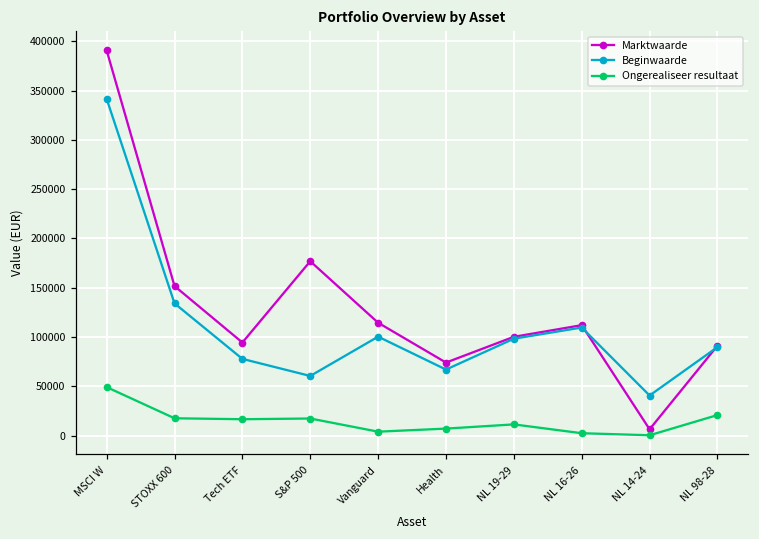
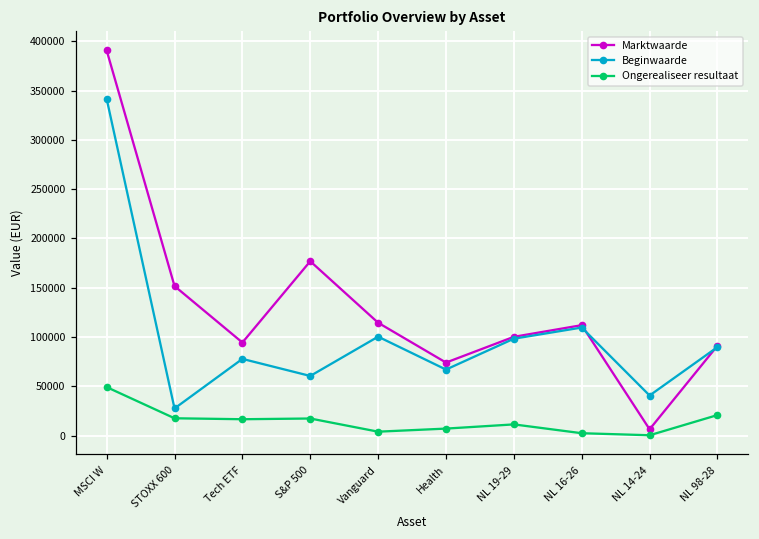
Beginwaarde, STOXX 600: 130000 -> 30000
